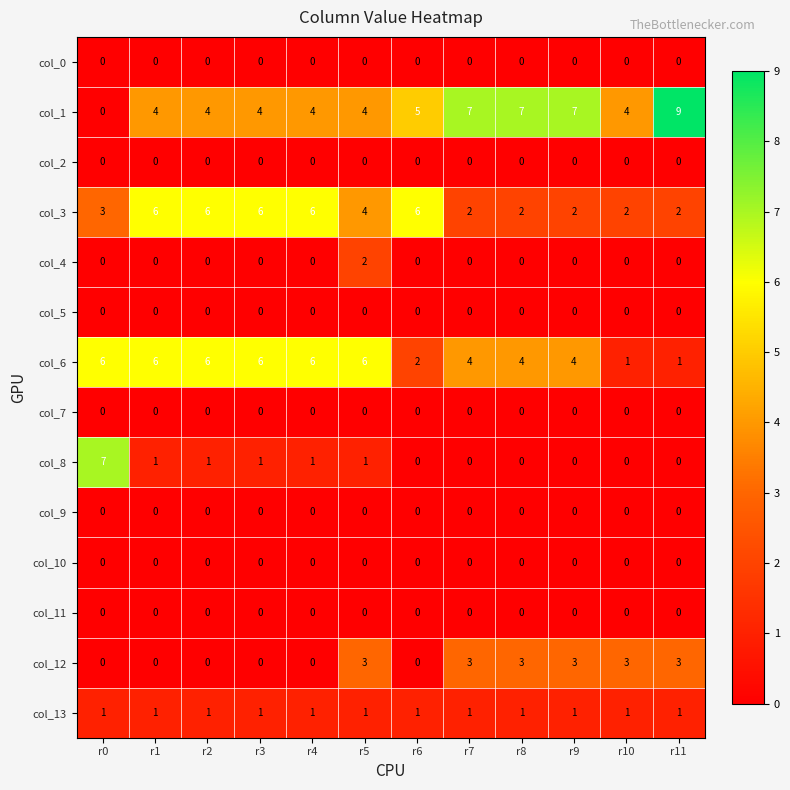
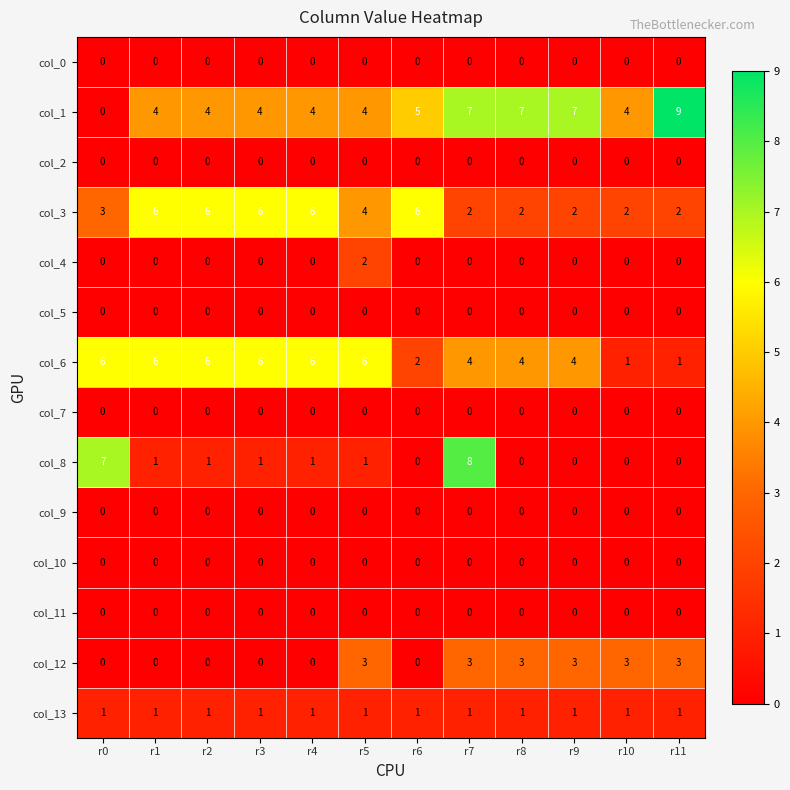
col_8, r7: 0 -> 8
